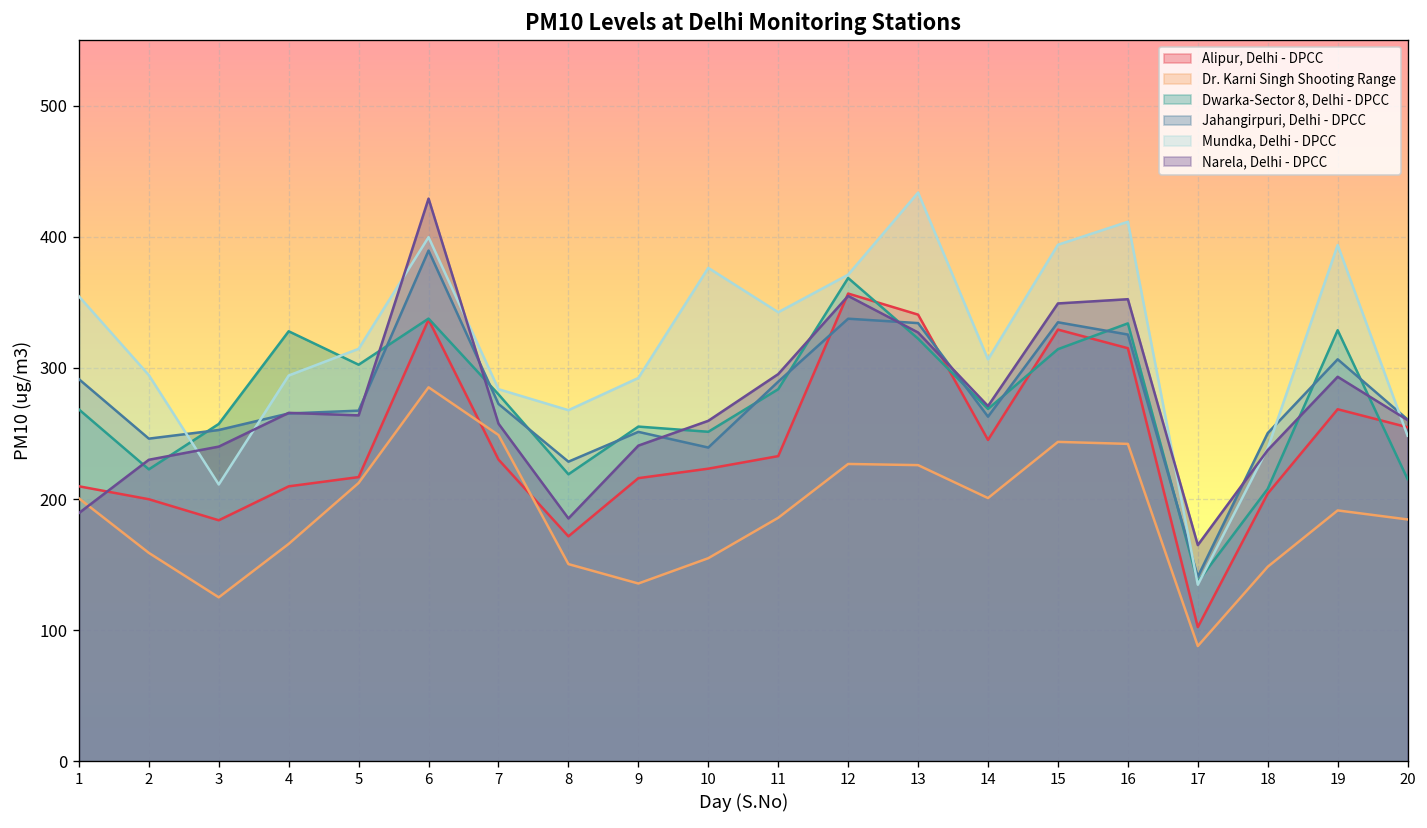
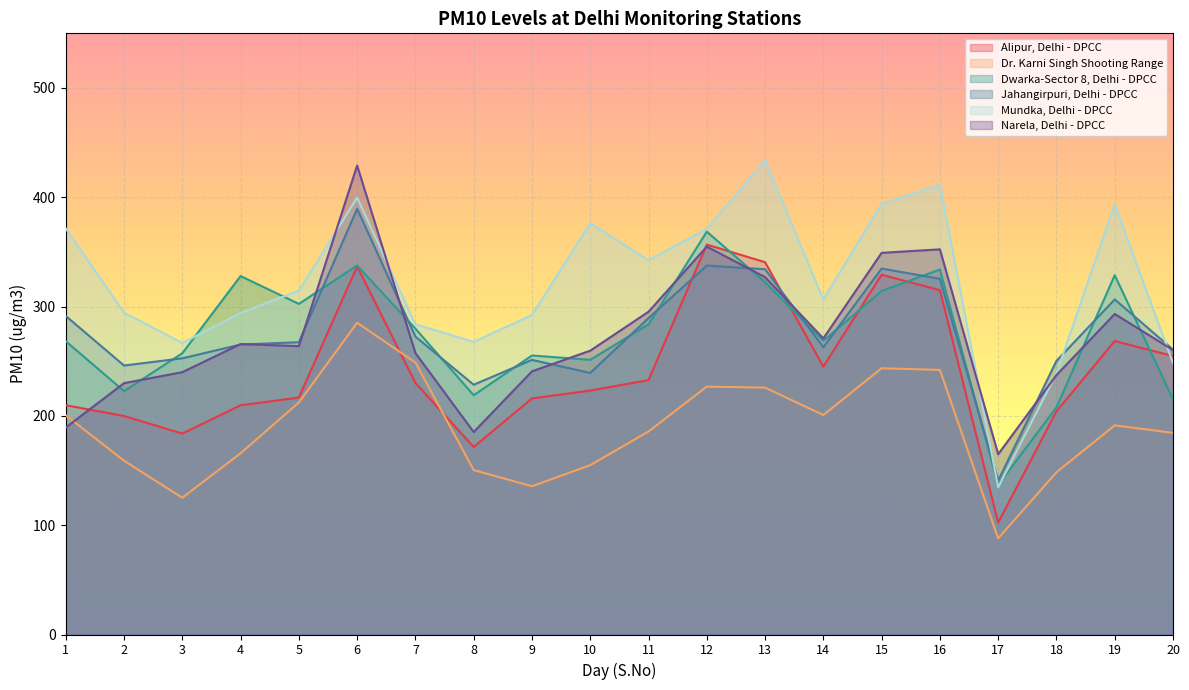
Mundka, Delhi - DPCC, 1: 355 -> 371
Mundka, Delhi - DPCC, 3: 211 -> 267
